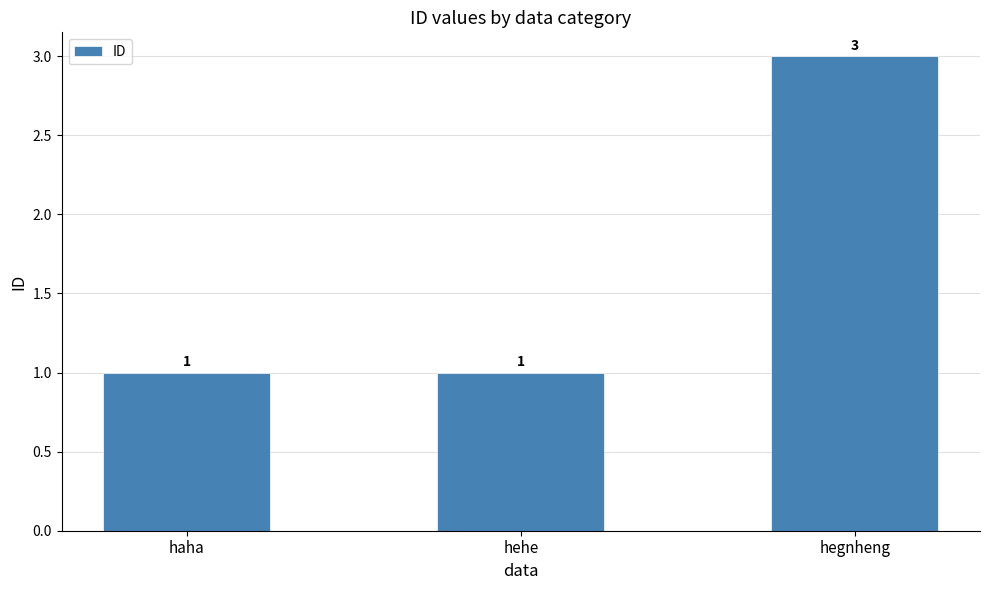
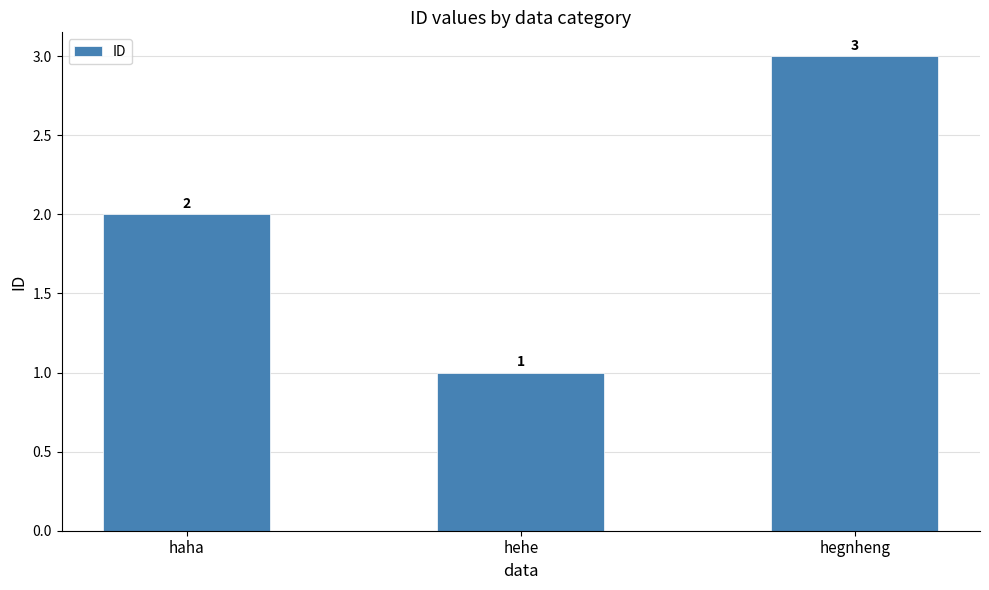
haha: 1 -> 2
